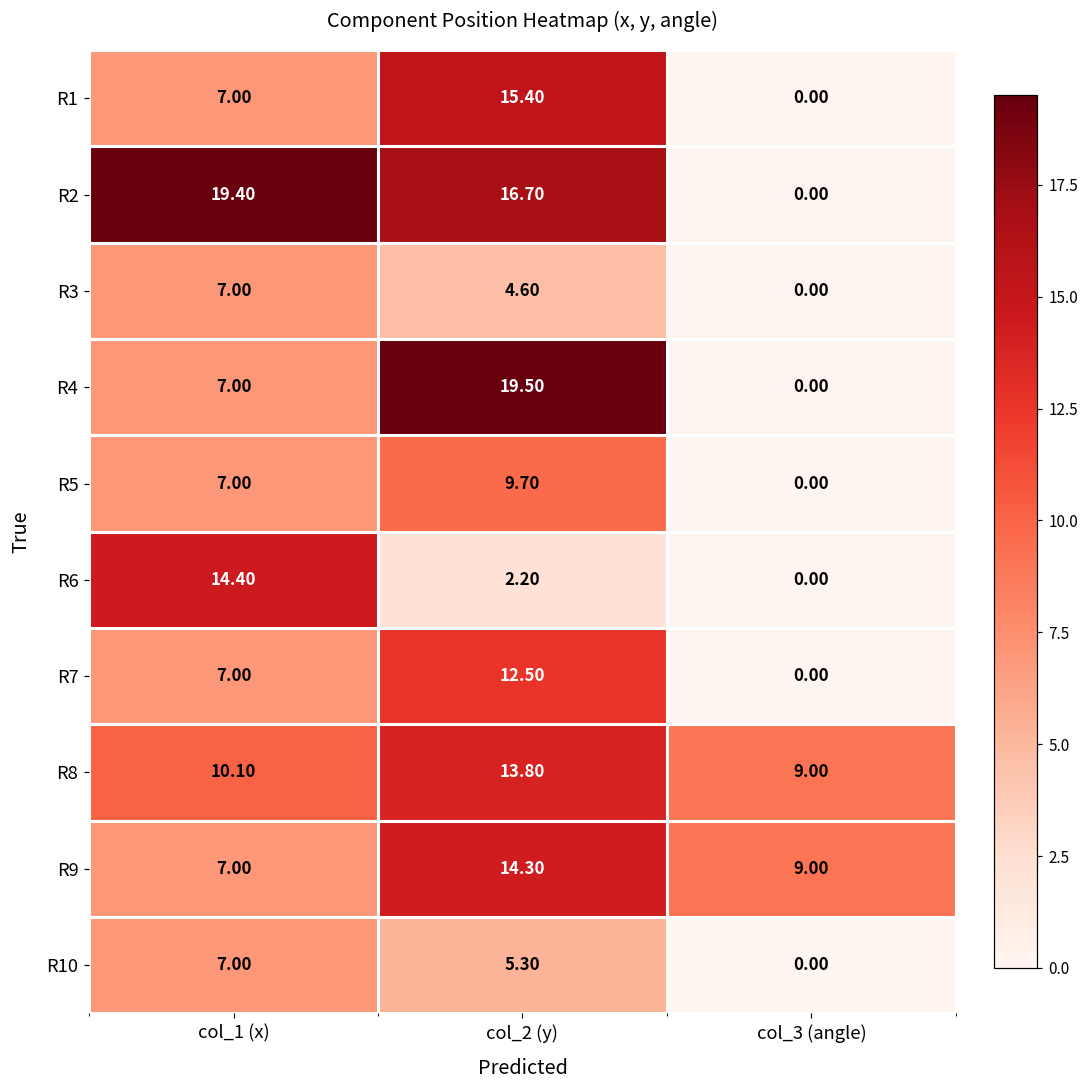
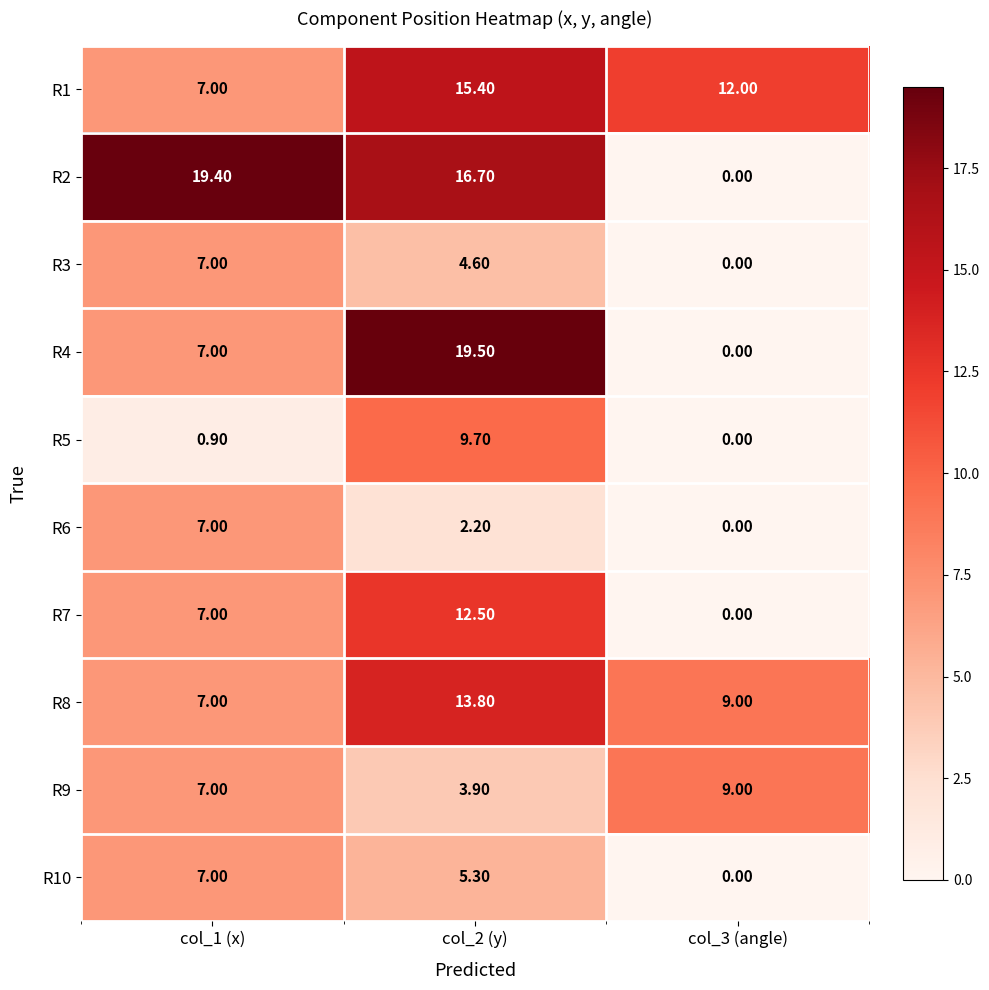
R1, col_3 (angle): 0.00 -> 12.00
R5, col_1 (x): 7.00 -> 0.90
R6, col_1 (x): 14.40 -> 7.00
R8, col_1 (x): 10.10 -> 7.00
R9, col_2 (y): 14.30 -> 3.90
